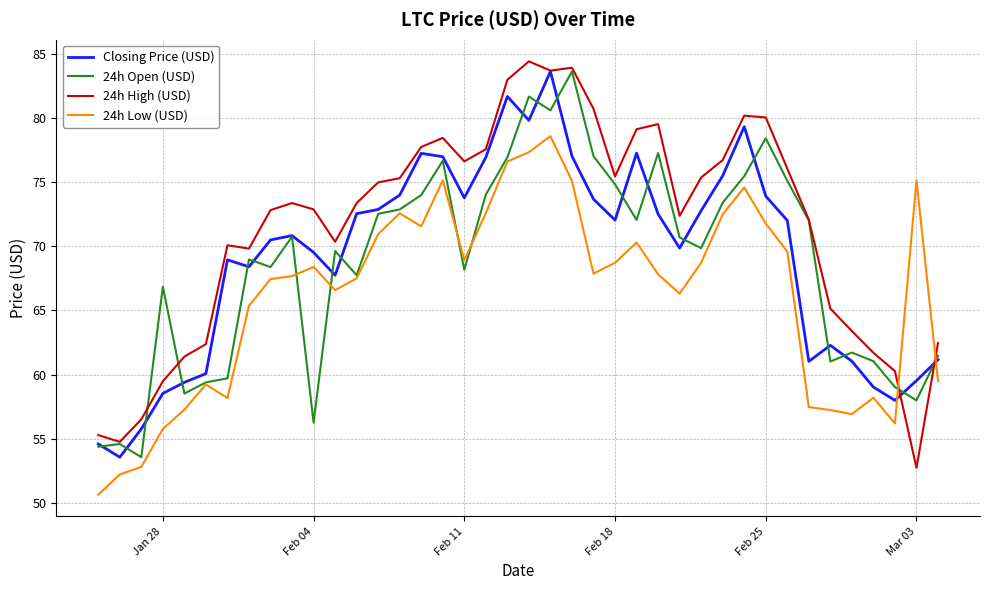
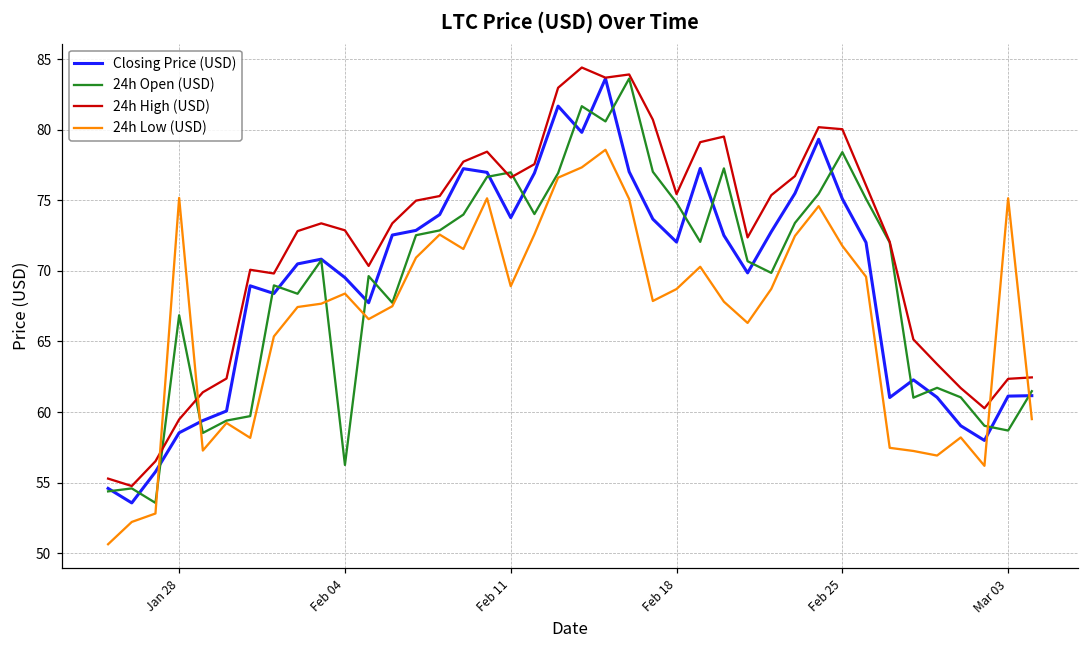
24h Low (USD), Jan 28: 55.8 -> 75.2
24h Open (USD), Feb 11: 68.2 -> 77.0
Closing Price (USD), Feb 25: 73.9 -> 75.1
Closing Price (USD), Mar 03: 59.5 -> 61.1
24h Open (USD), Mar 03: 58.0 -> 58.7
24h High (USD), Mar 03: 52.7 -> 62.4
